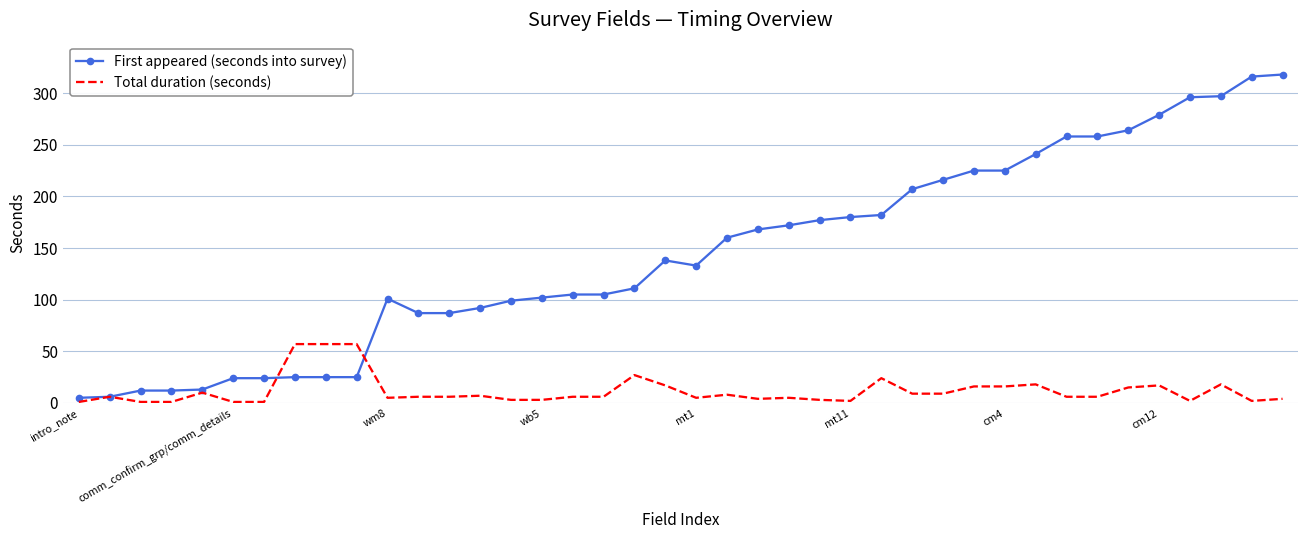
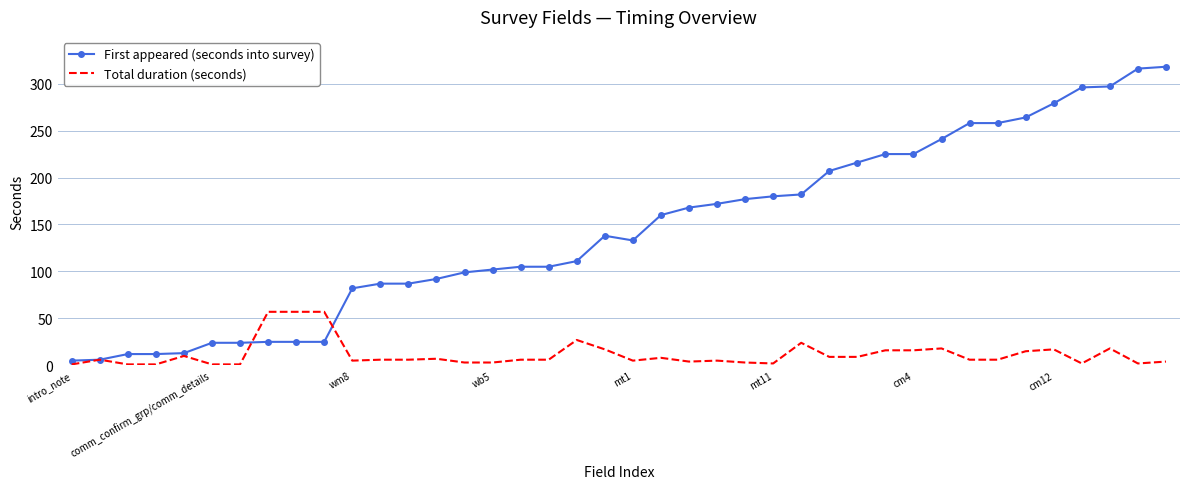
First appeared (seconds into survey), wm8: 100 -> 80
